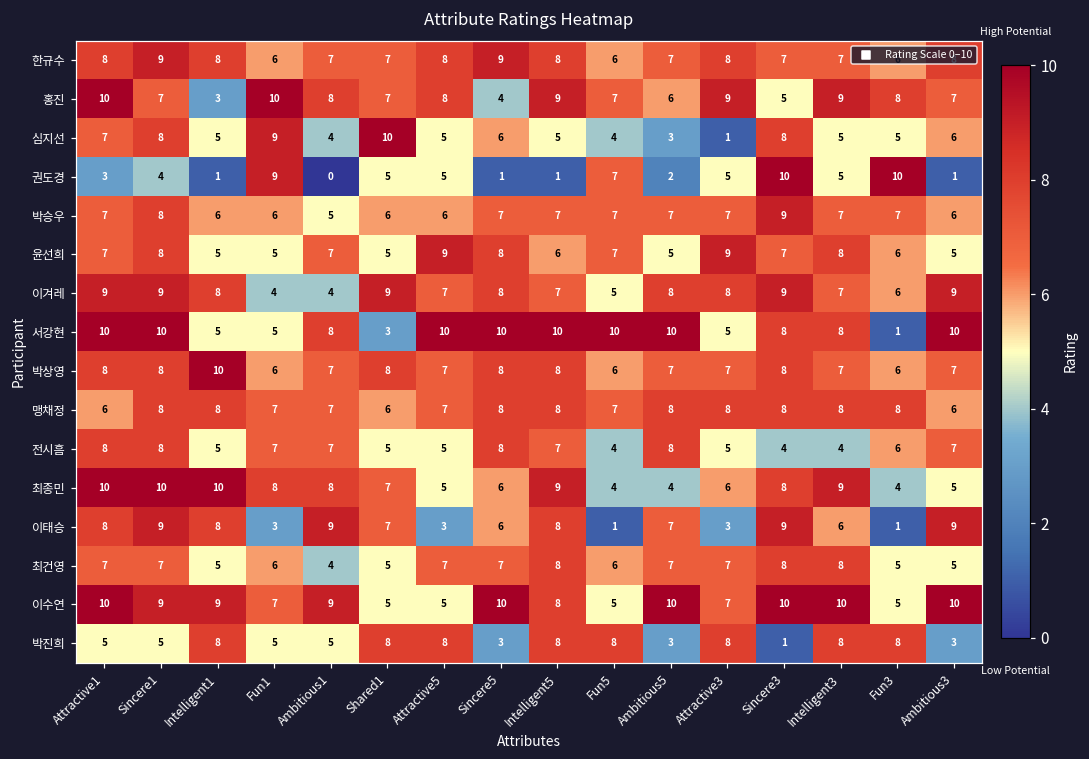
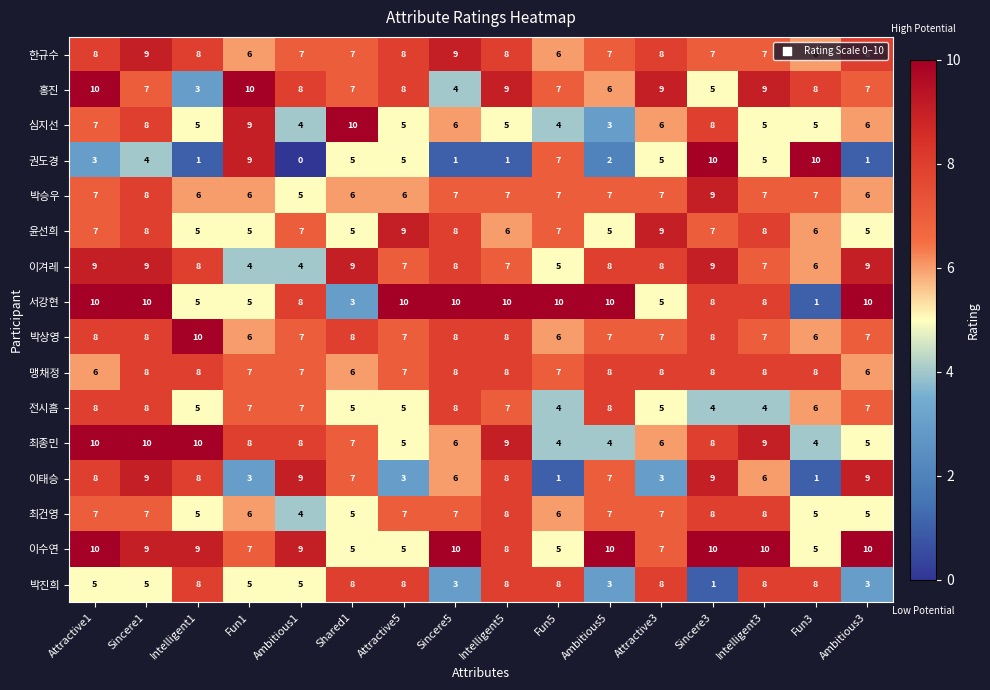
심지선, Attractive3: 1 -> 6
